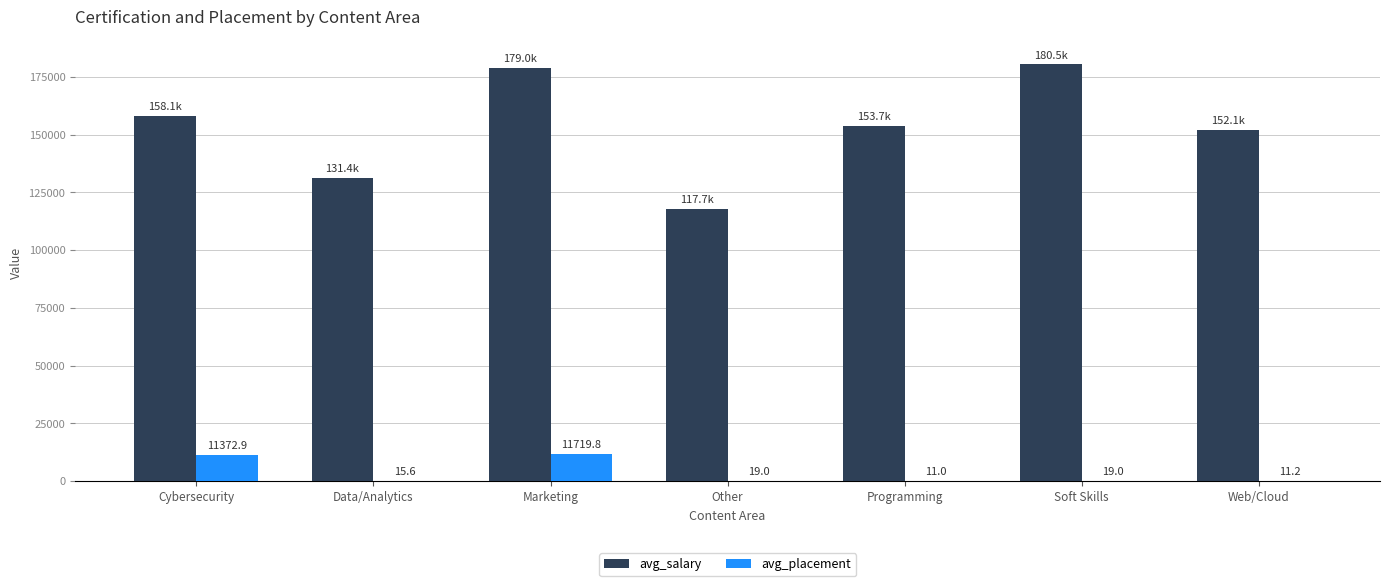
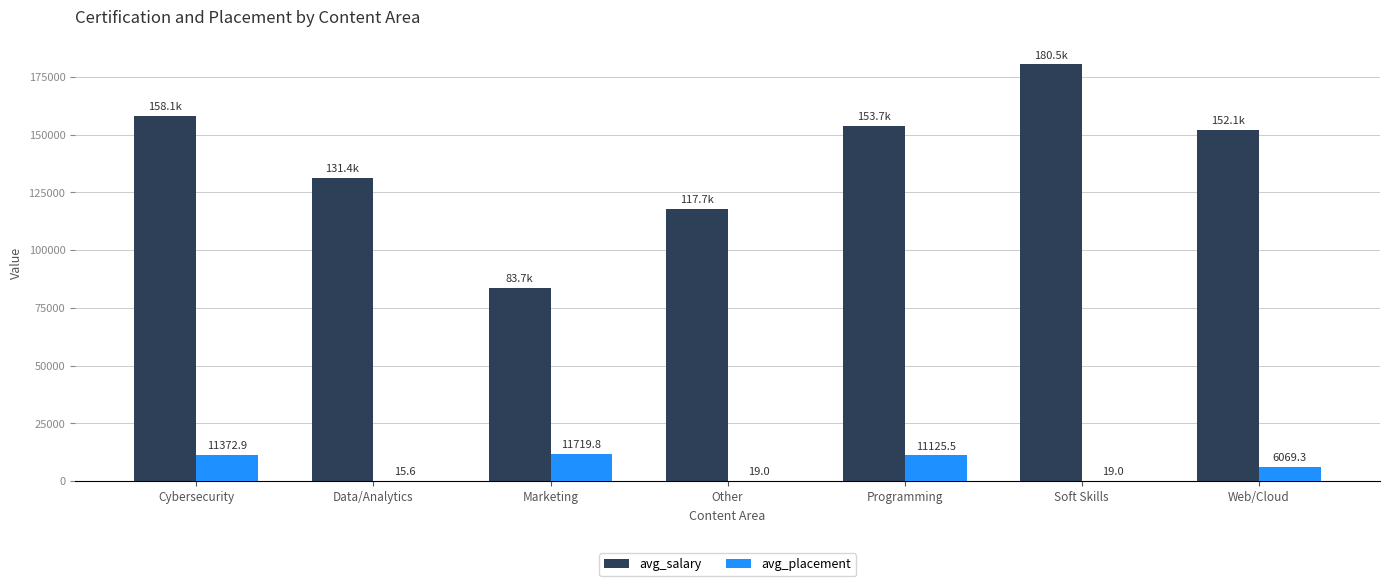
avg_salary, Marketing: 179.0k -> 83.7k
avg_placement, Programming: 11.0 -> 11125.5
avg_placement, Web/Cloud: 11.2 -> 6069.3
